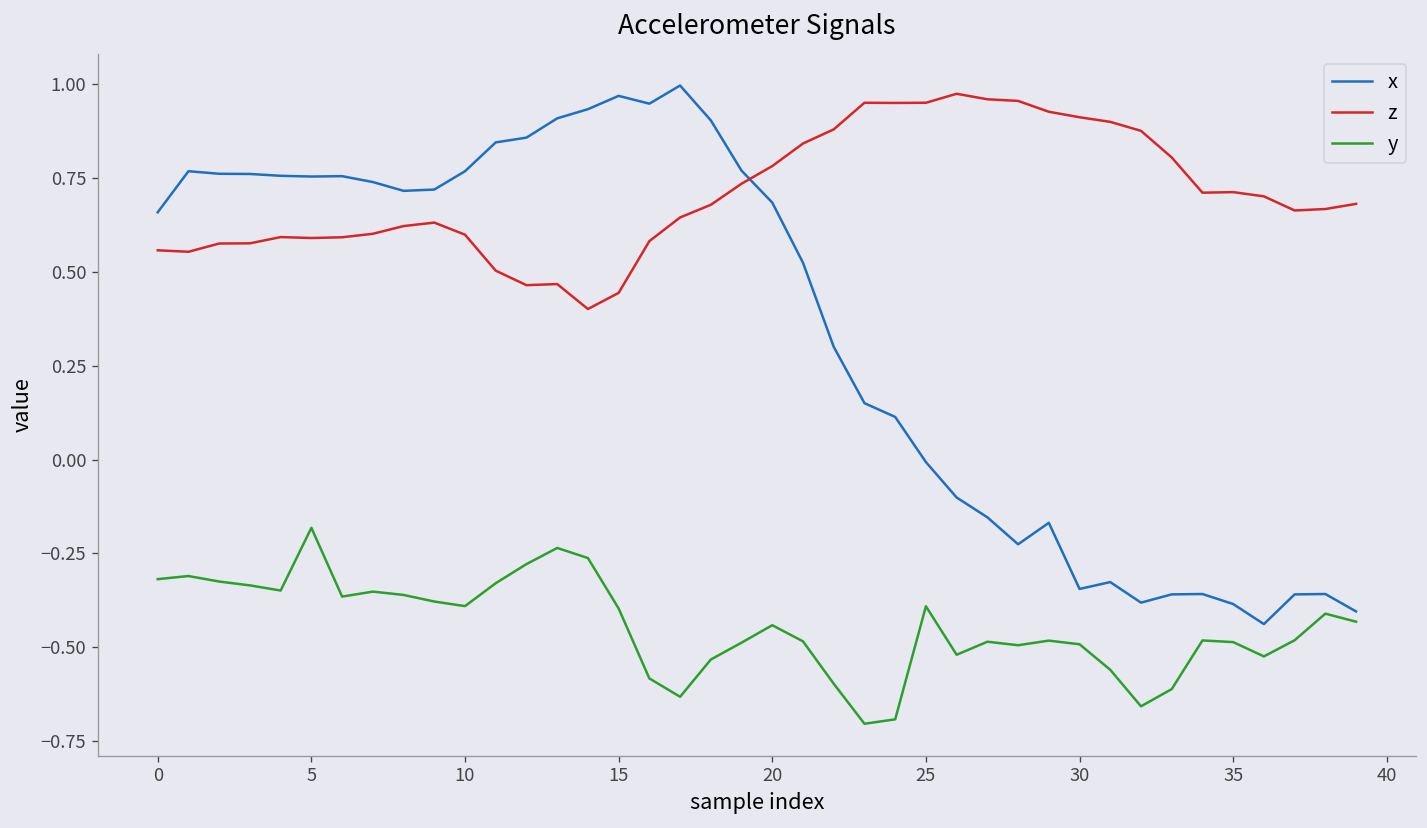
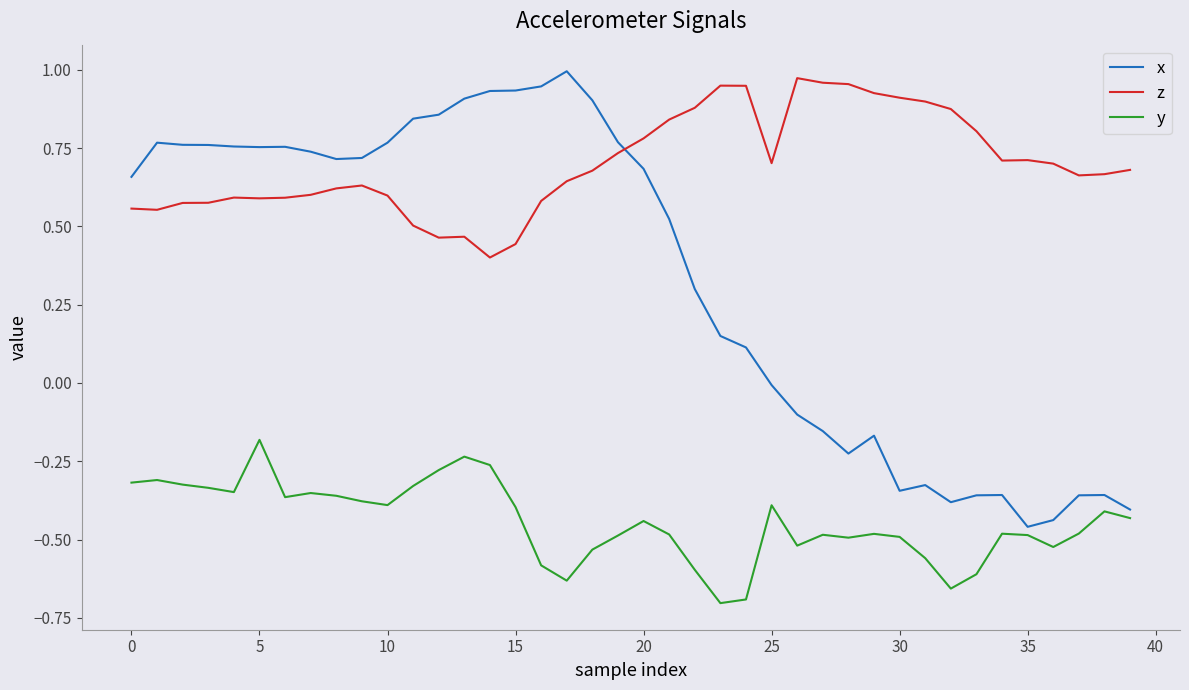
x, 15: 0.97 -> 0.93
z, 25: 0.95 -> 0.70
x, 35: -0.38 -> -0.46
